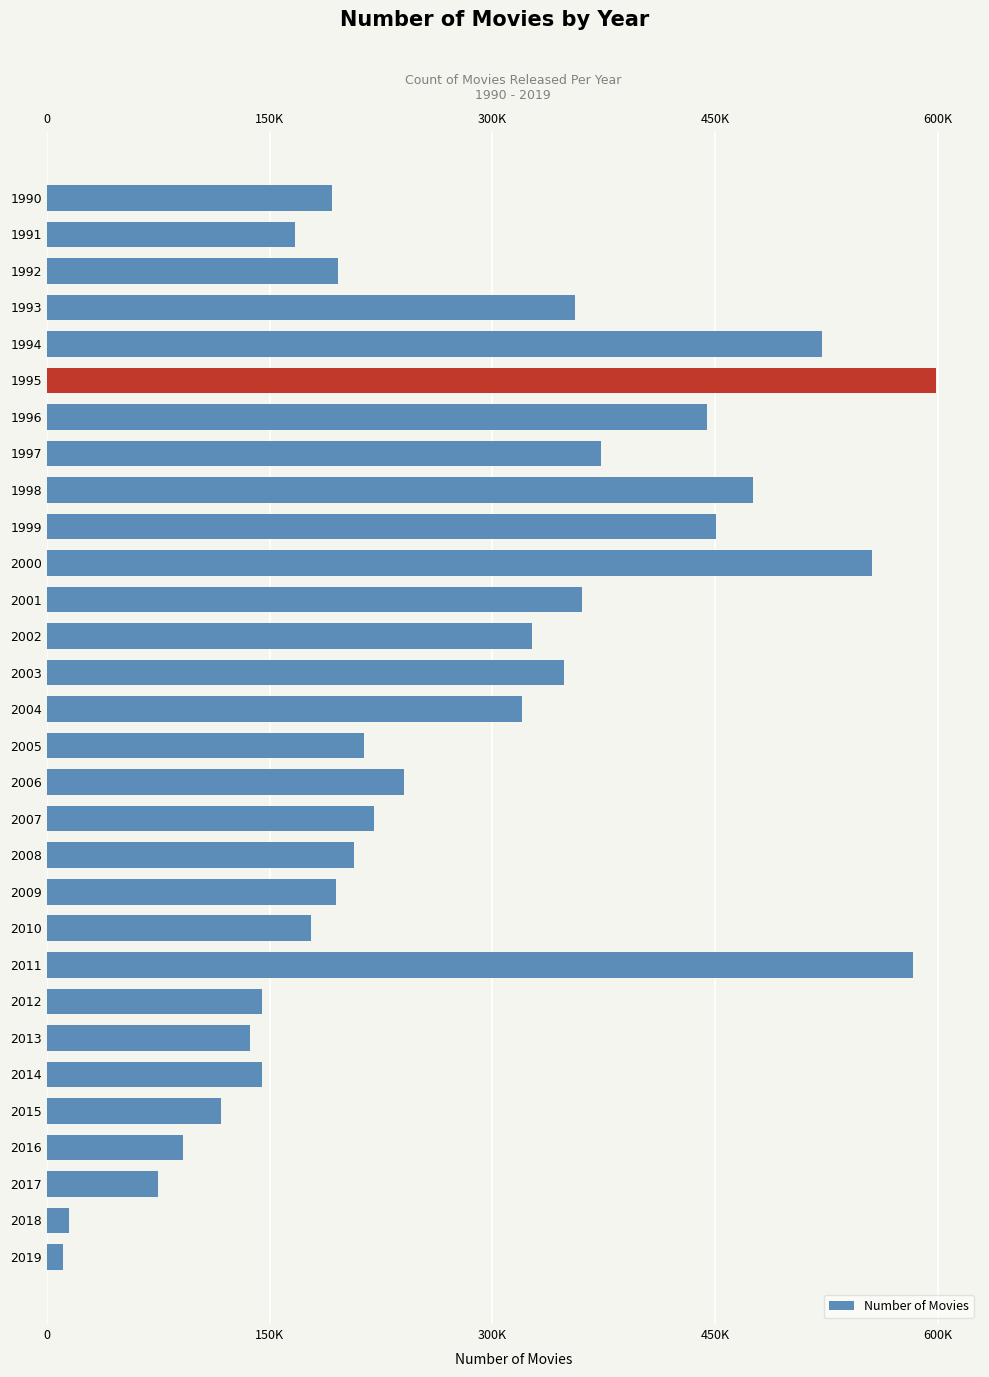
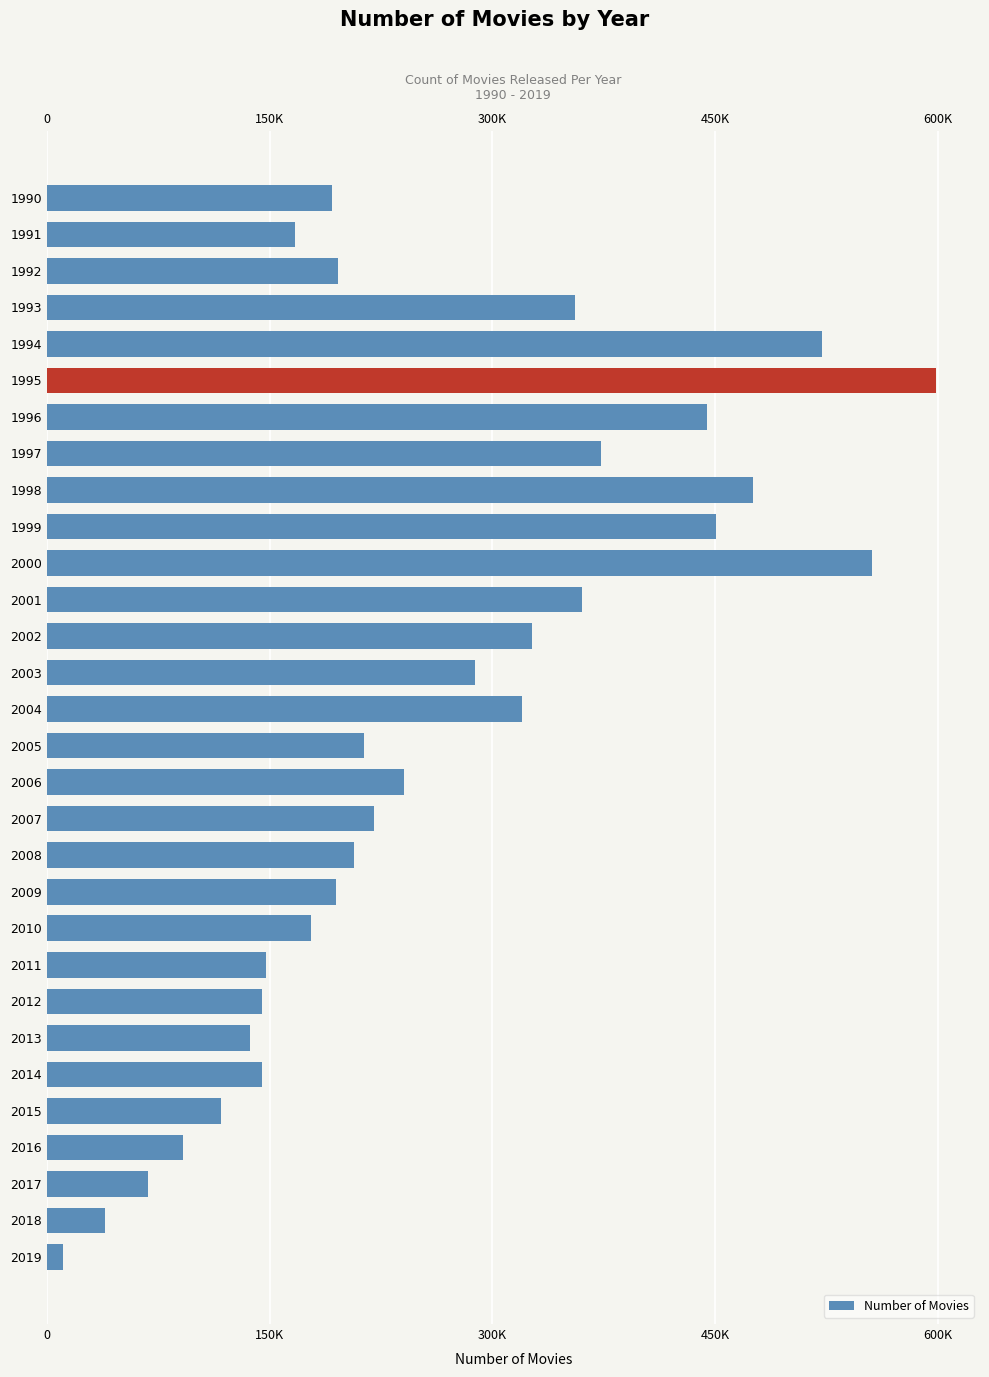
2003: 348000 -> 288000
2011: 583000 -> 148000
2017: 75000 -> 68000
2018: 15000 -> 39000
